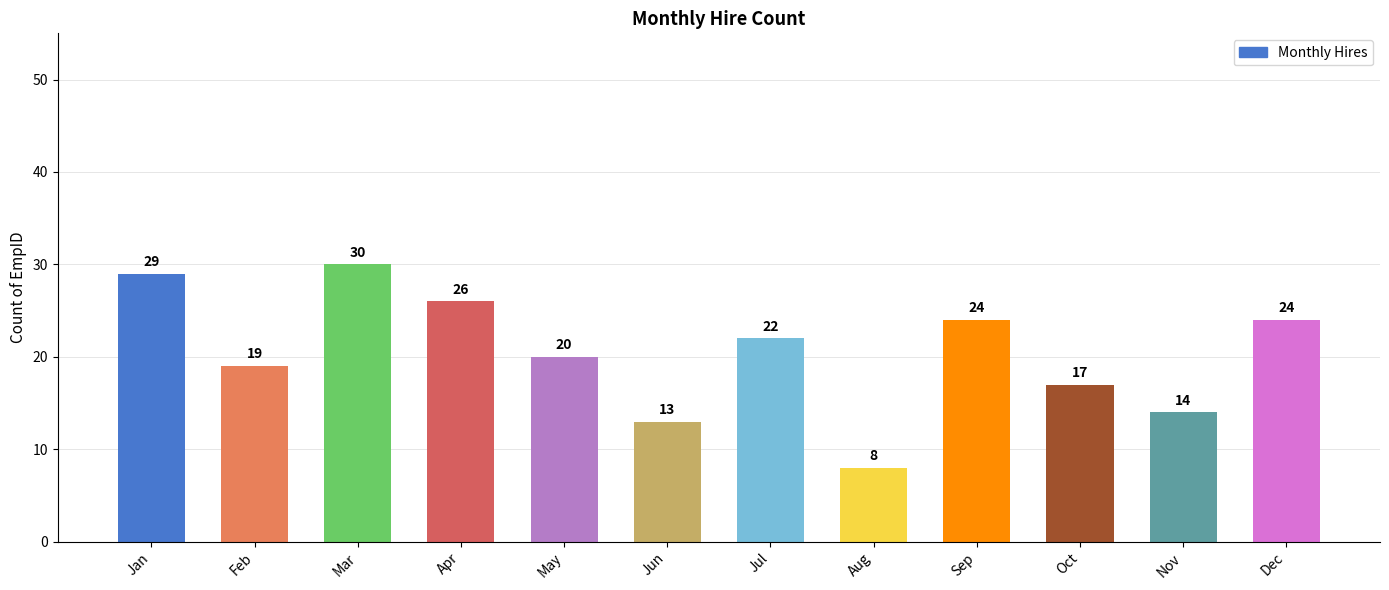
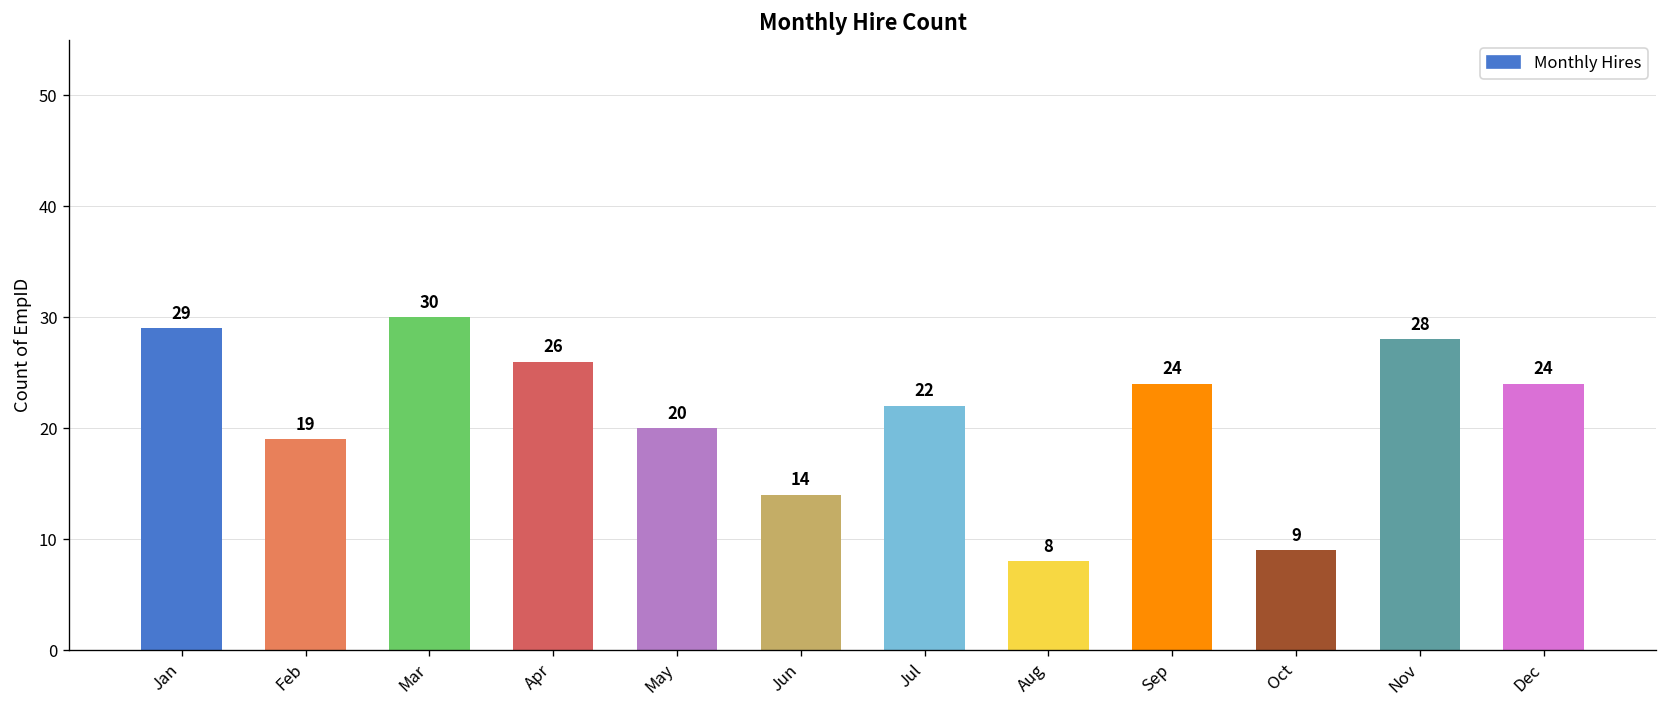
Jun: 13 -> 14
Oct: 17 -> 9
Nov: 14 -> 28
